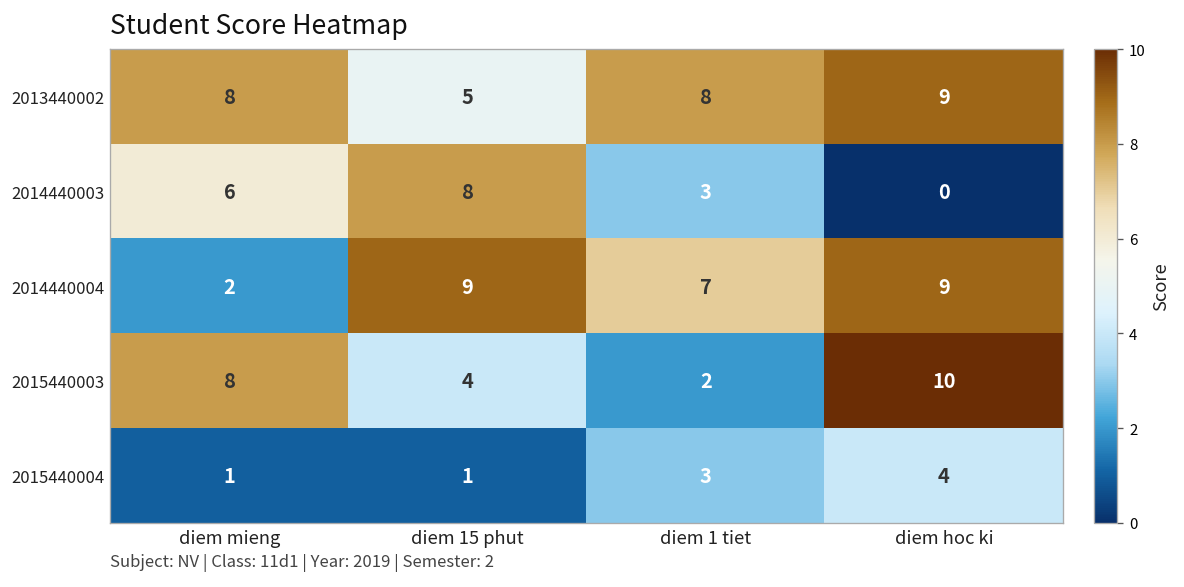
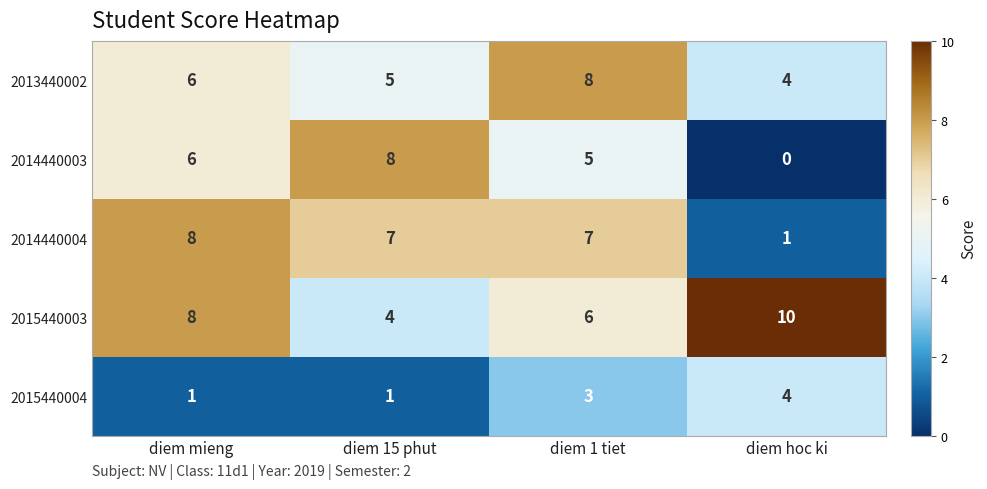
2013440002, diem mieng: 8 -> 6
2013440002, diem hoc ki: 9 -> 4
2014440003, diem 1 tiet: 3 -> 5
2014440004, diem mieng: 2 -> 8
2014440004, diem 15 phut: 9 -> 7
2014440004, diem hoc ki: 9 -> 1
2015440003, diem 1 tiet: 2 -> 6
